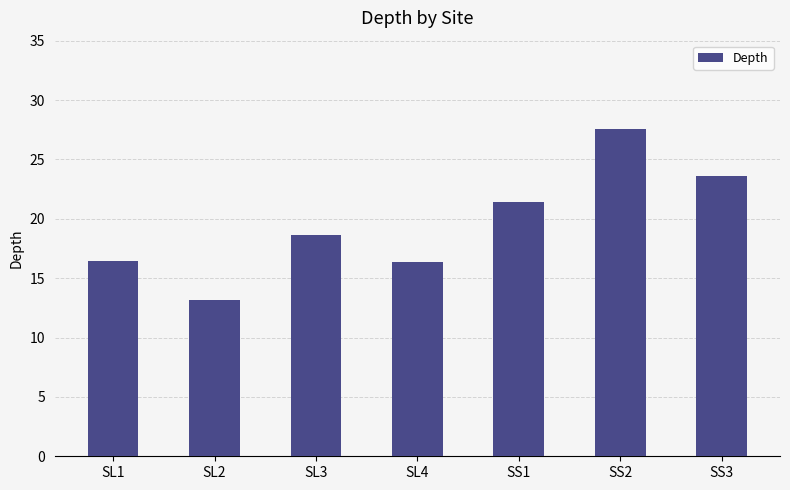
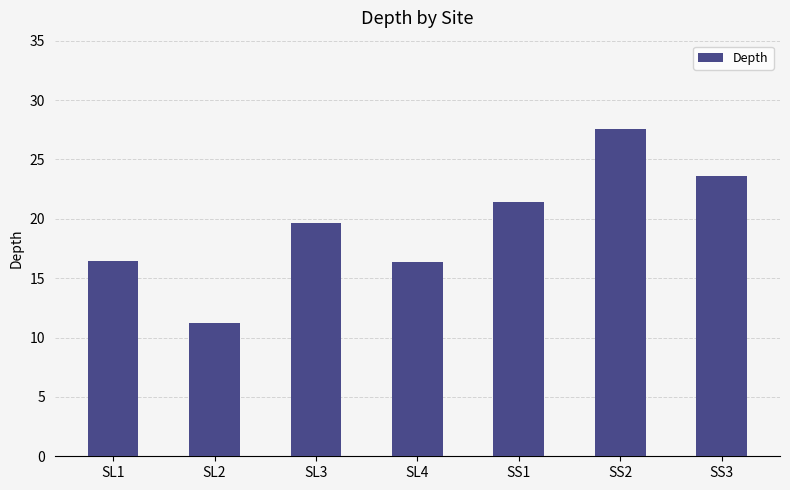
SL2: 13.1 -> 11.2
SL3: 18.6 -> 19.7
